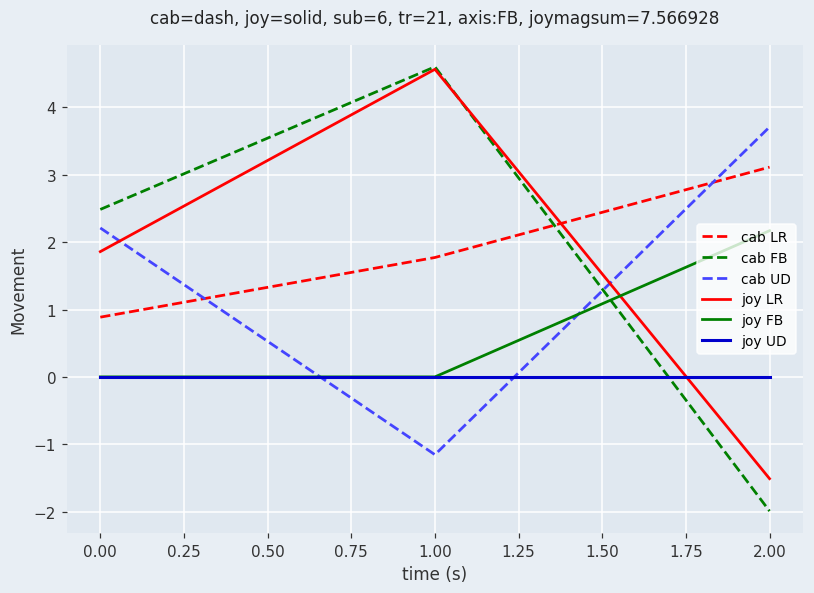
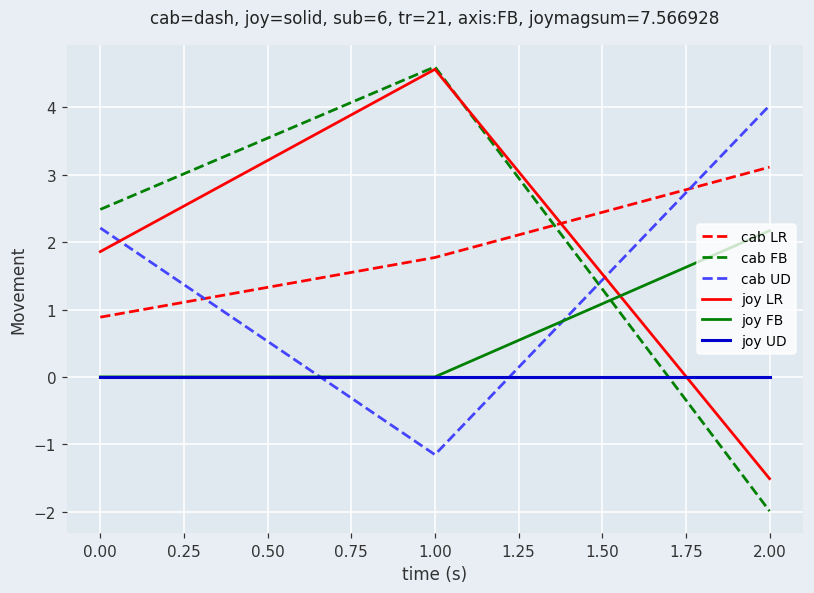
cab UD, 2.00: 3.7 -> 4.0
